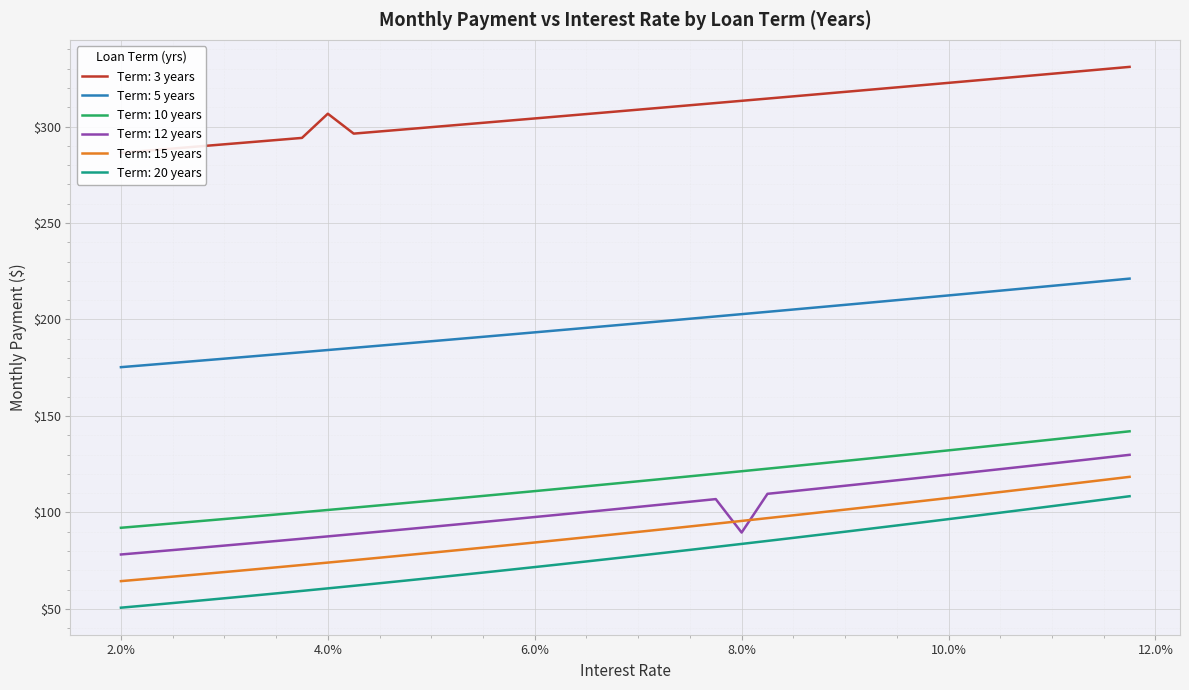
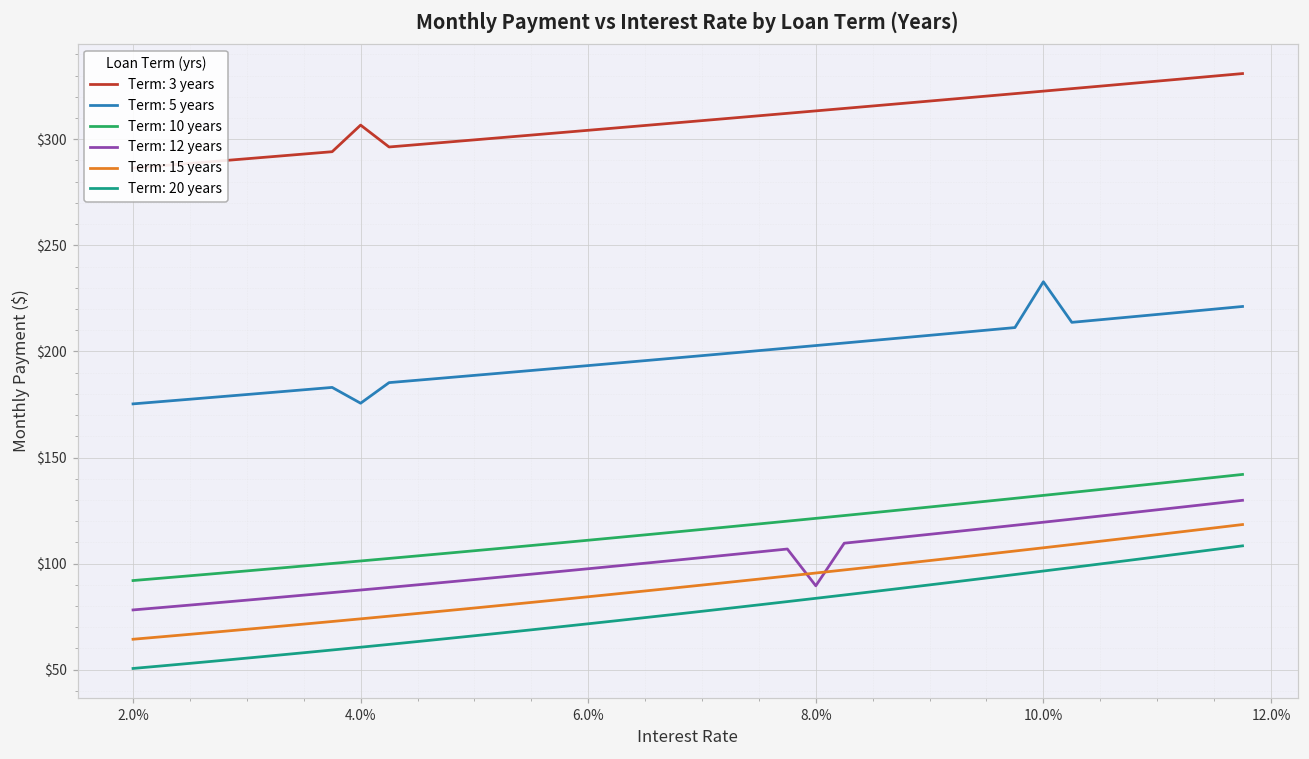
Term: 5 years, 4.0%: $184 -> $176
Term: 5 years, 10.0%: $212 -> $233
